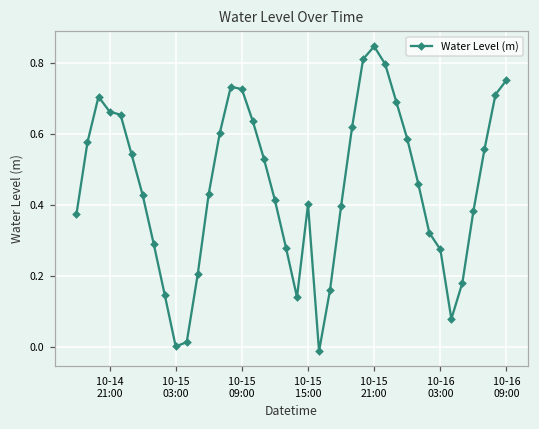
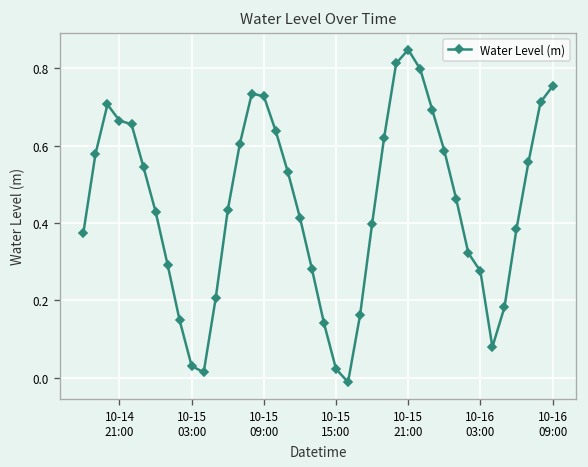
10-15 03:00: 0.00 -> 0.03
10-15 15:00: 0.40 -> 0.02
